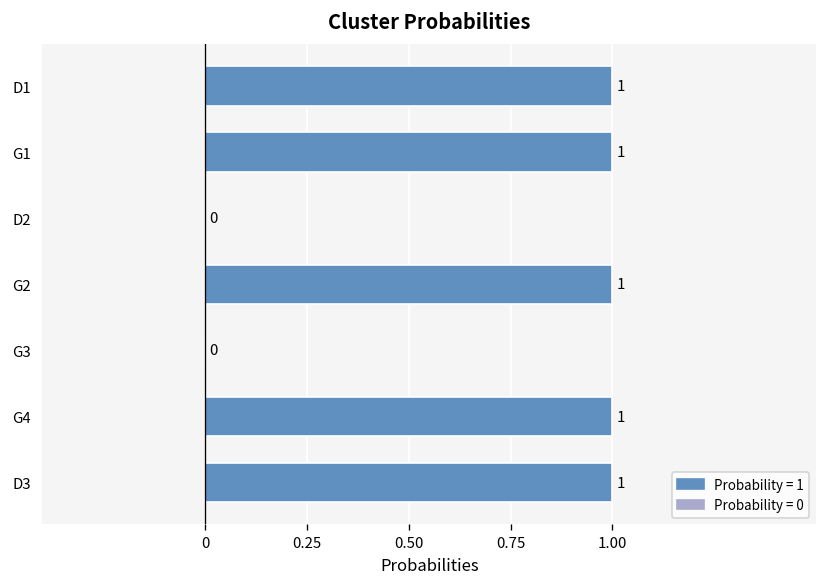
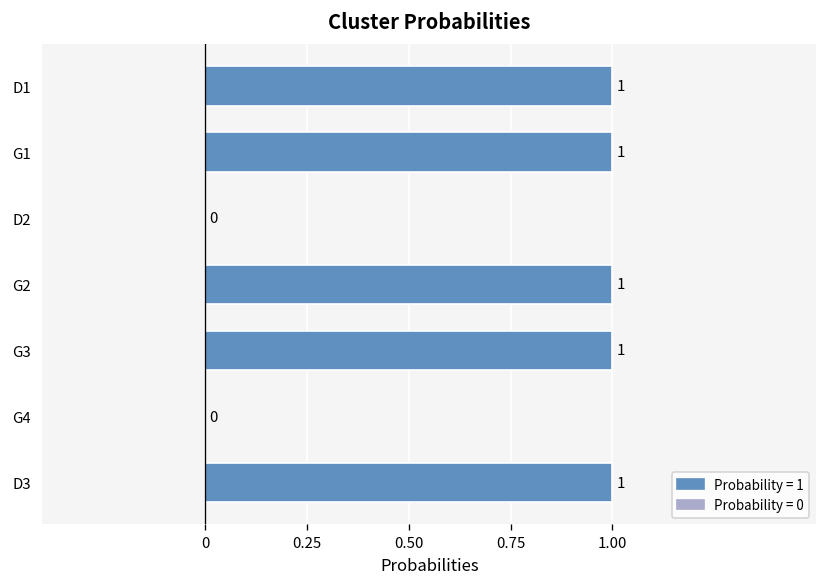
G3: 0 -> 1
G4: 1 -> 0
